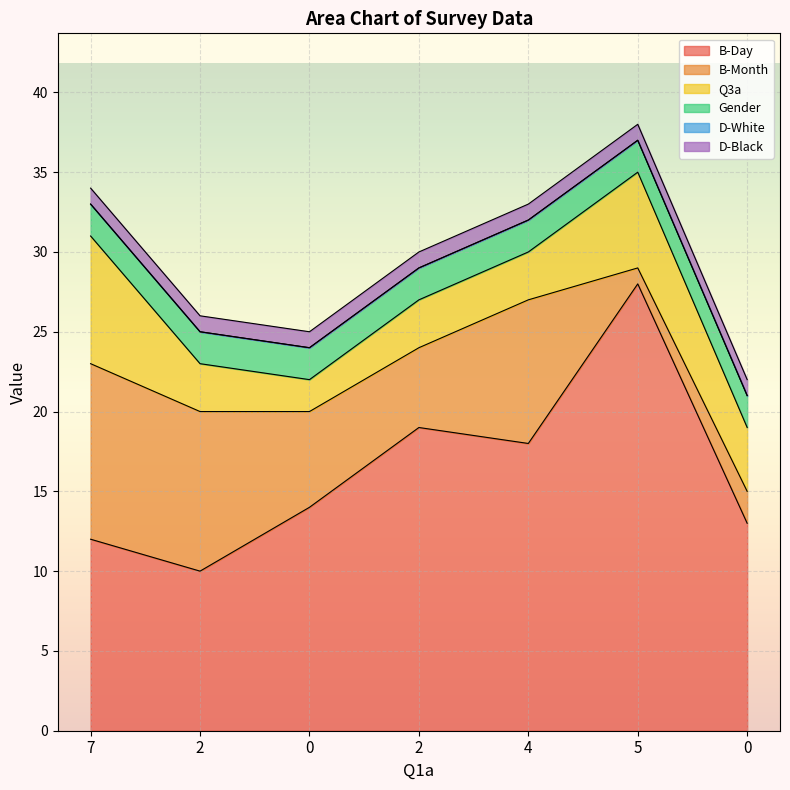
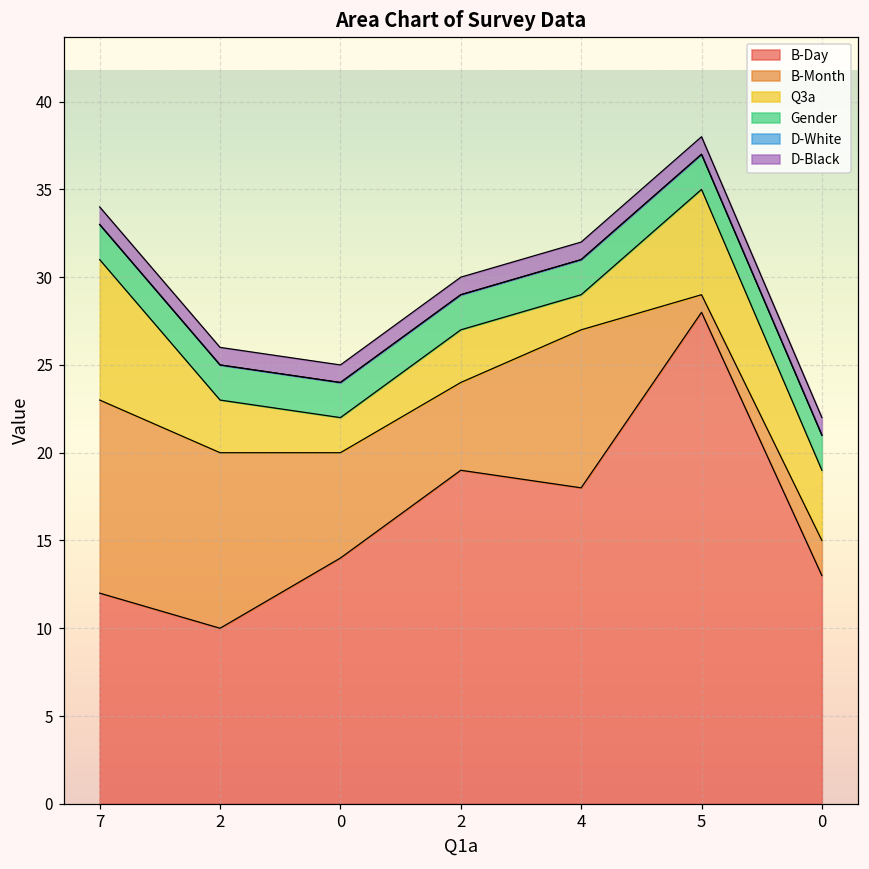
Q3a, 4: 3 -> 2
